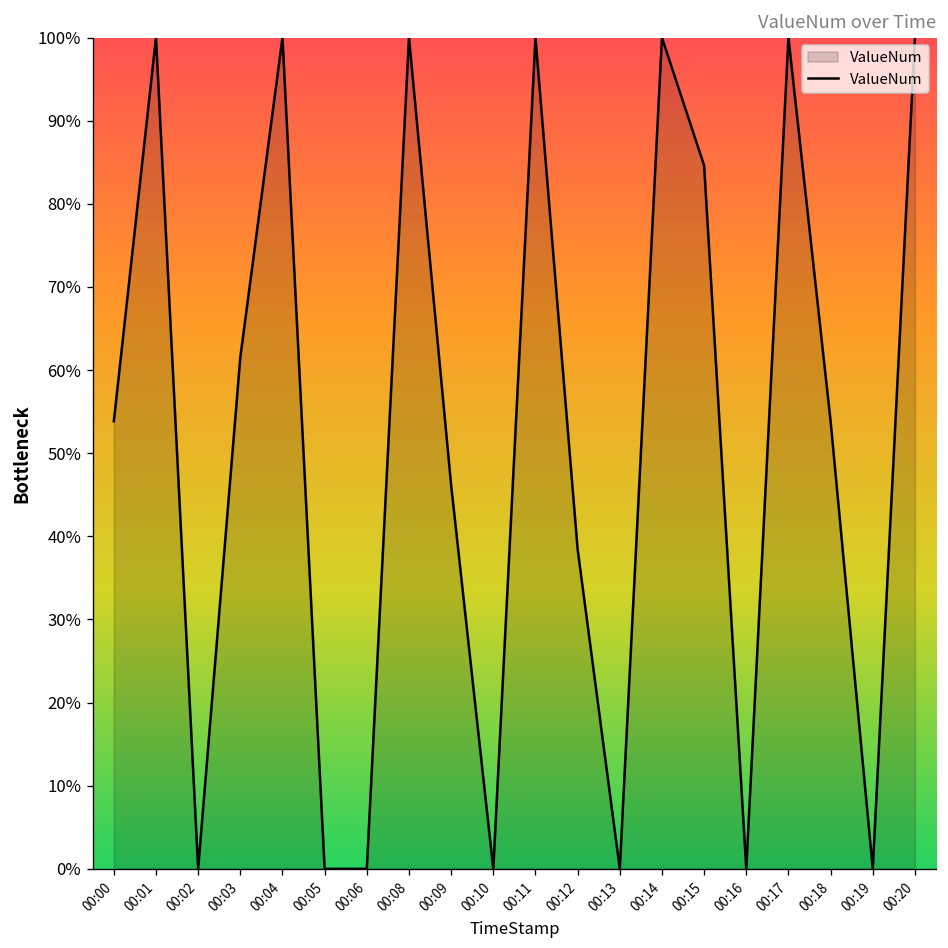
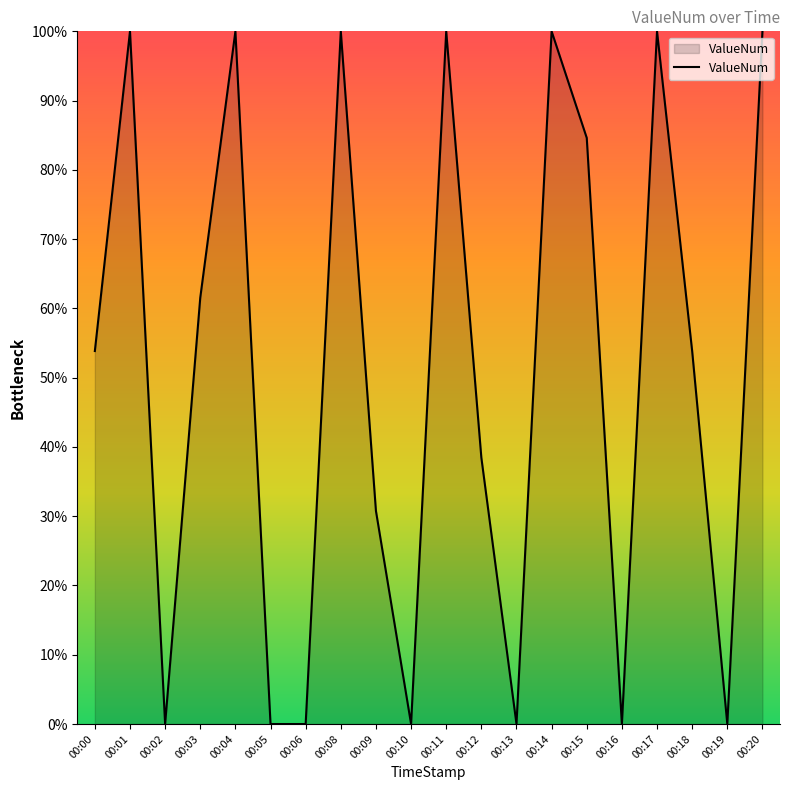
00:09: 46% -> 31%
